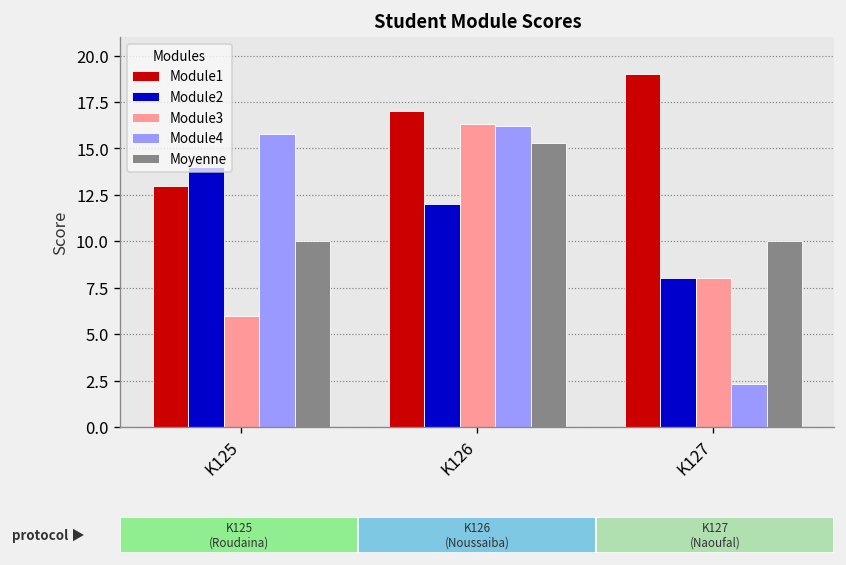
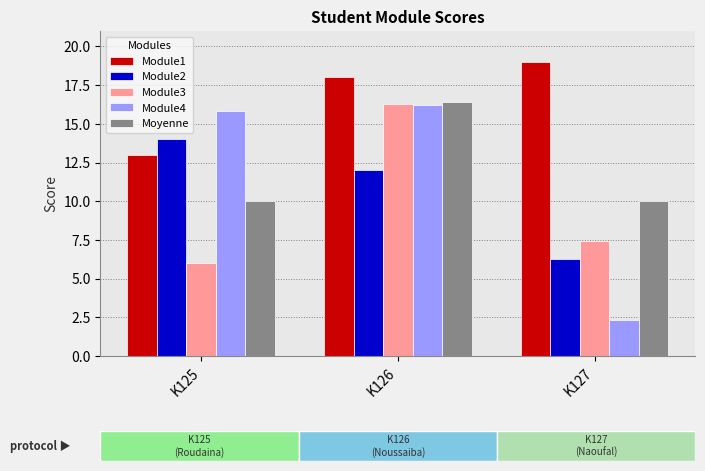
Module1, K126: 17 -> 18
Moyenne, K126: 15.3 -> 16.4
Module2, K127: 8.0 -> 6.3
Module3, K127: 8.0 -> 7.4
